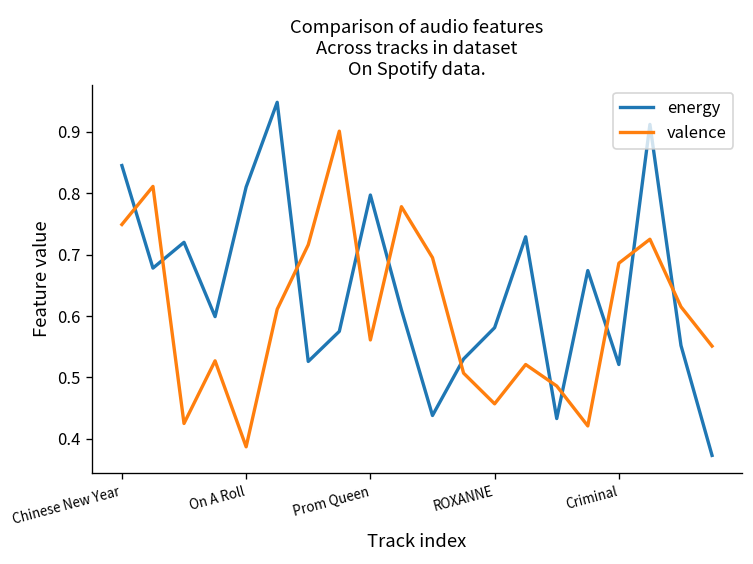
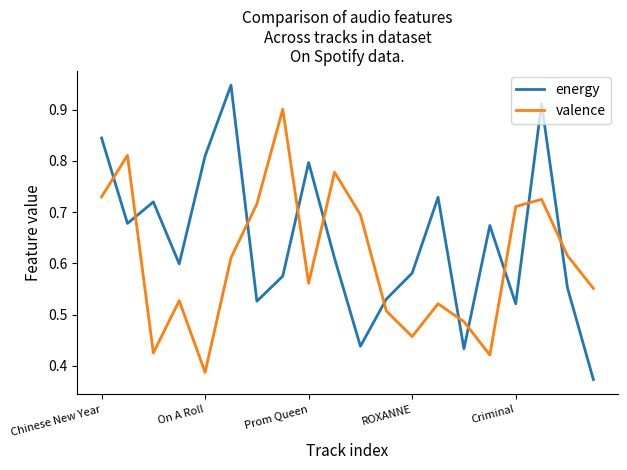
valence, Chinese New Year: 0.75 -> 0.73
valence, Criminal: 0.69 -> 0.71
